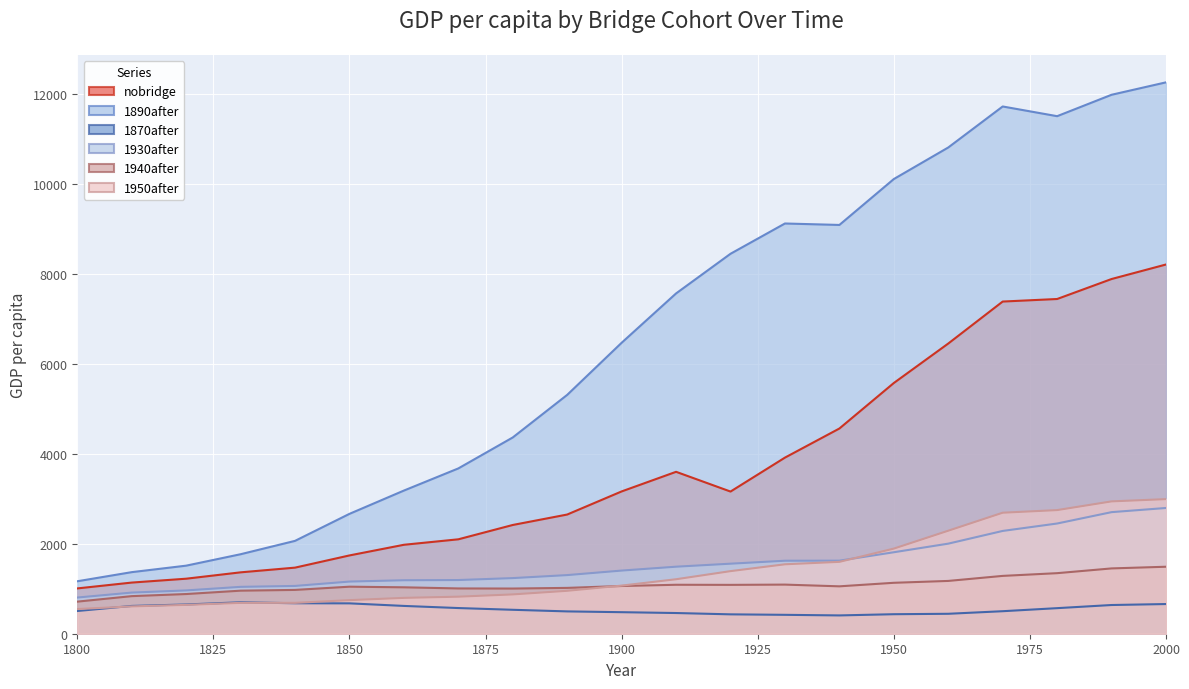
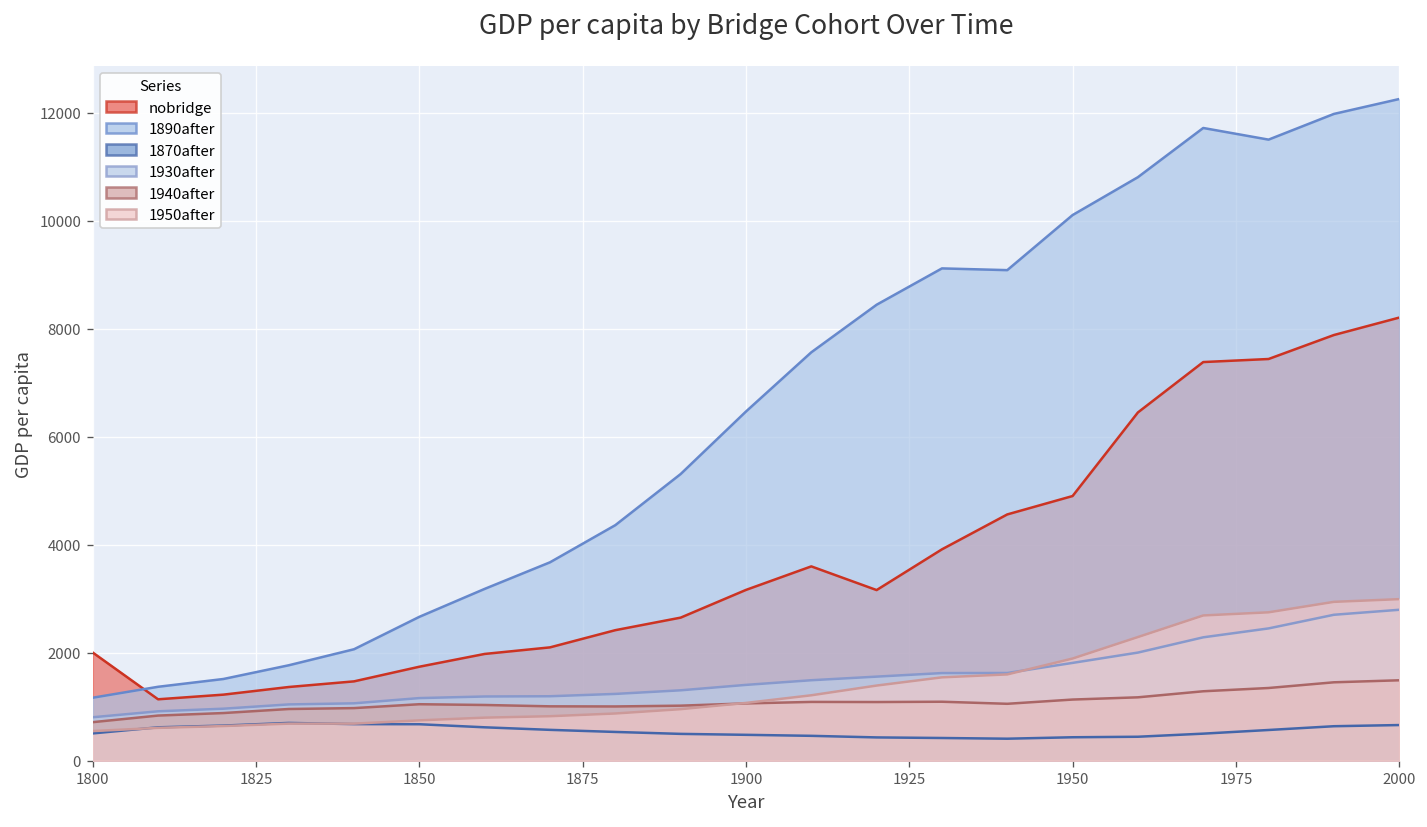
nobridge, 1800: 1000 -> 2000
nobridge, 1950: 5600 -> 4900
